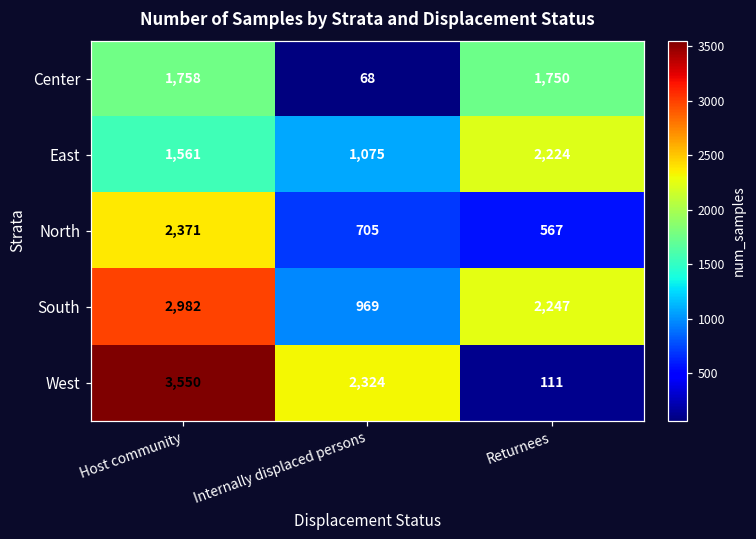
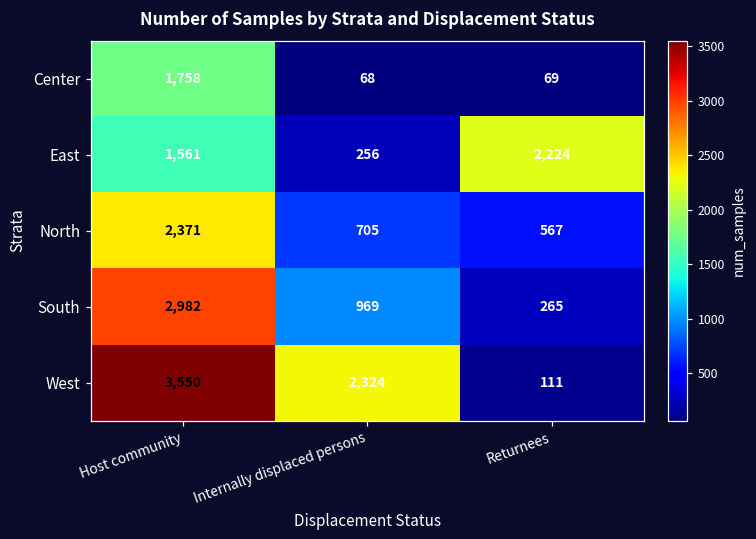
Center, Returnees: 1,750 -> 69
East, Internally displaced persons: 1,075 -> 256
South, Returnees: 2,247 -> 265
